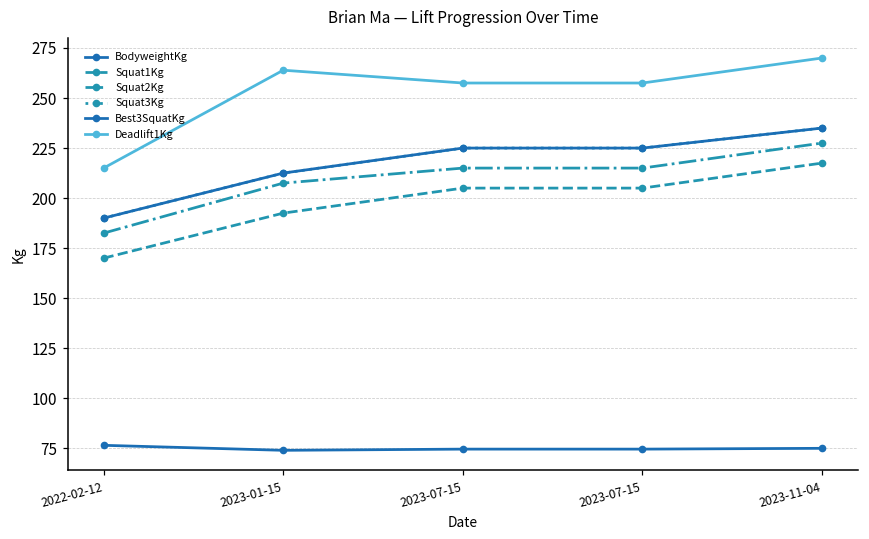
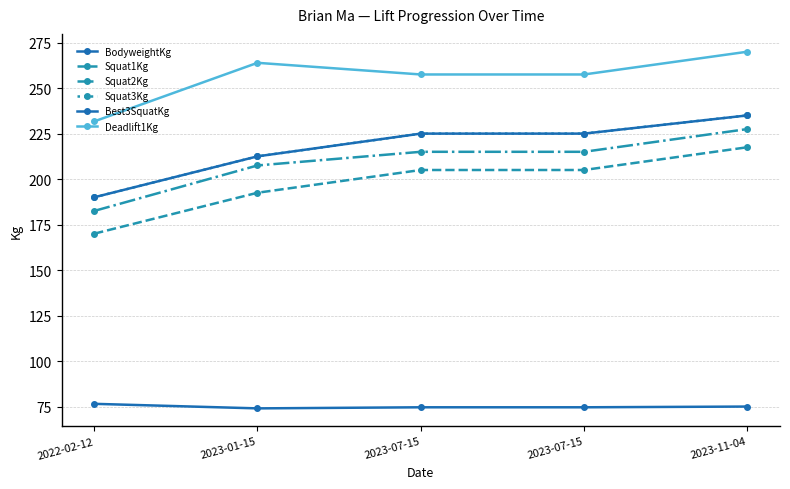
Deadlift1Kg, 2022-02-12: 215 -> 232
